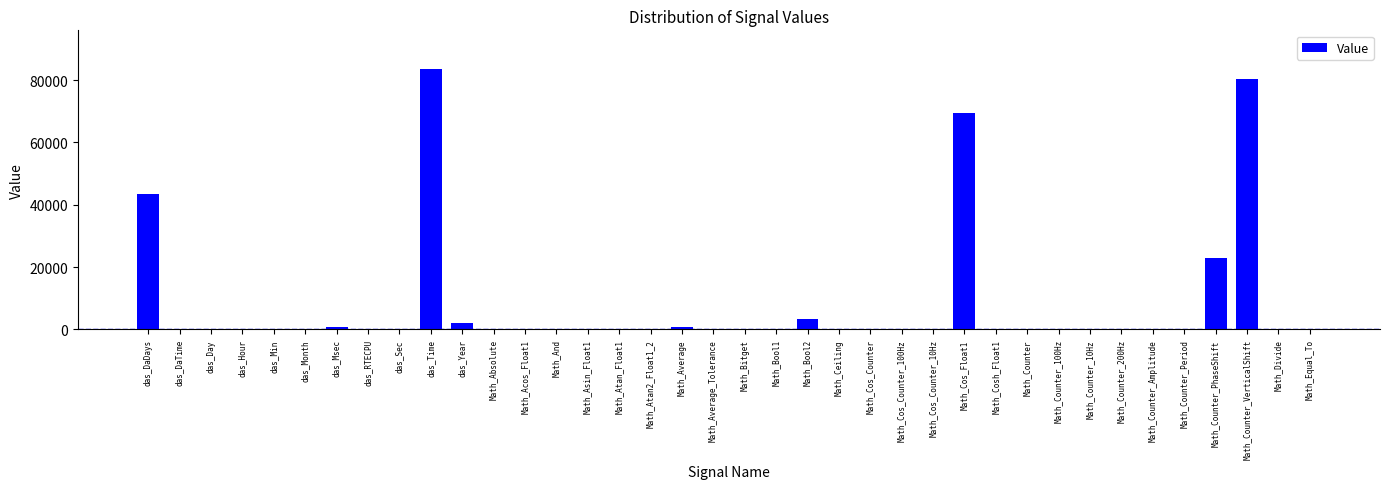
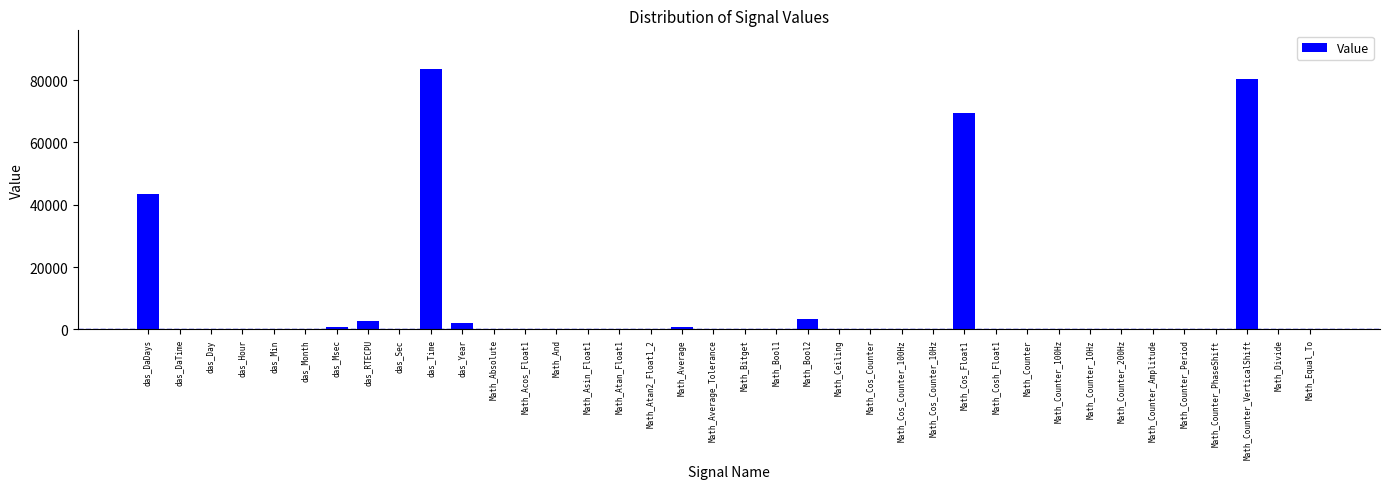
das_RTECPU: 0 -> 3000
Math_Counter_PhaseShift: 23000 -> 0
